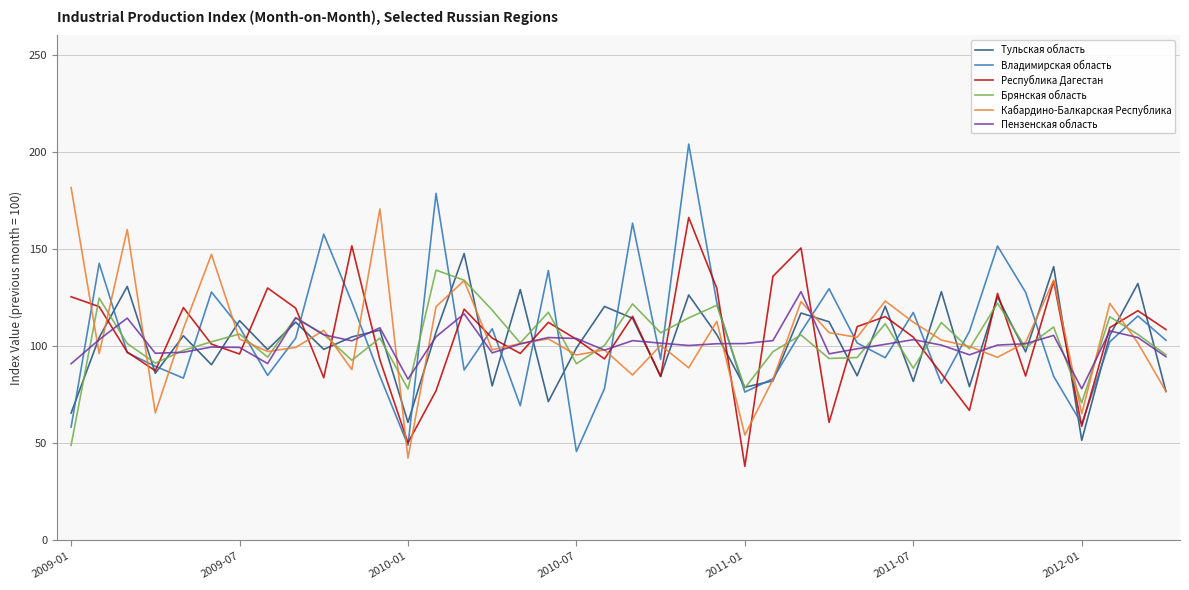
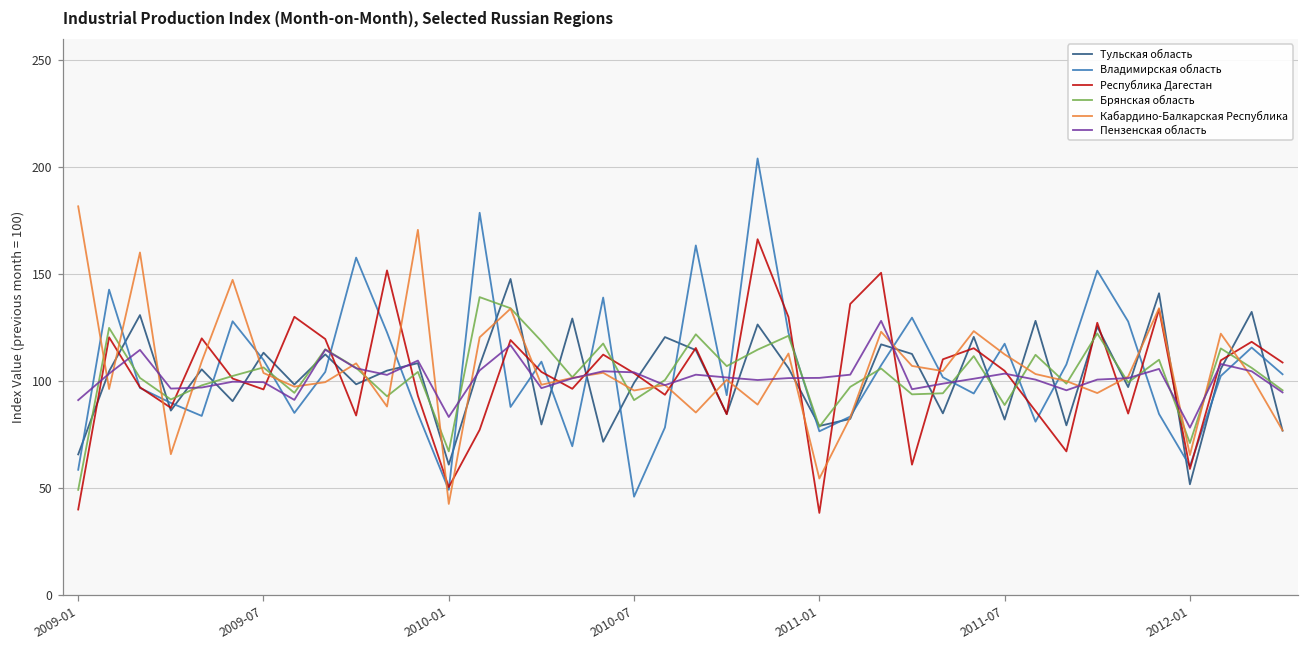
Республика Дагестан, 2009-01: 126 -> 40
Брянская область, 2010-01: 78 -> 67
